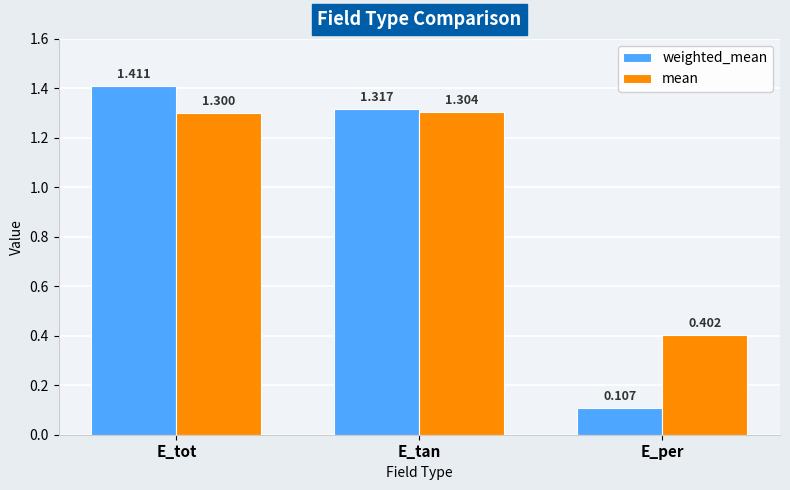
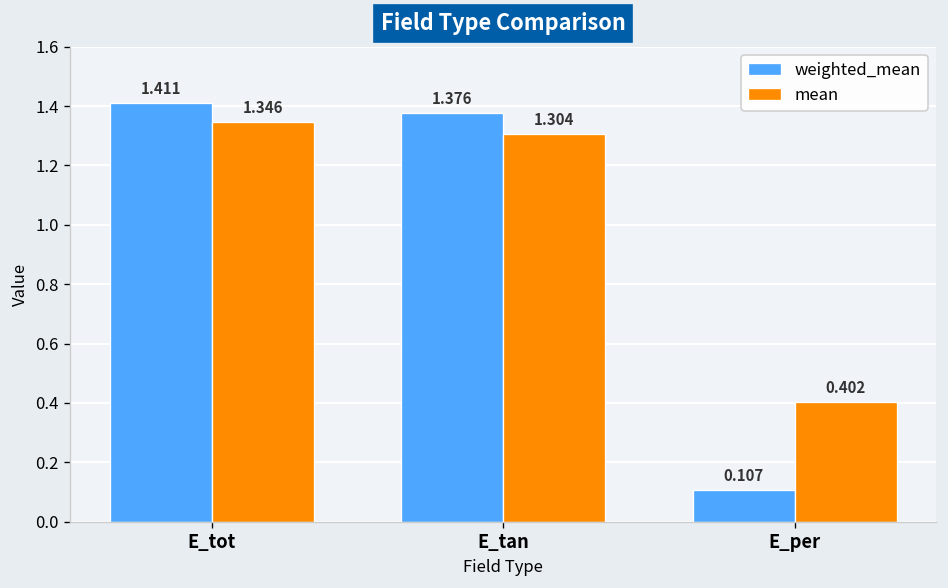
mean, E_tot: 1.300 -> 1.346
weighted_mean, E_tan: 1.317 -> 1.376
